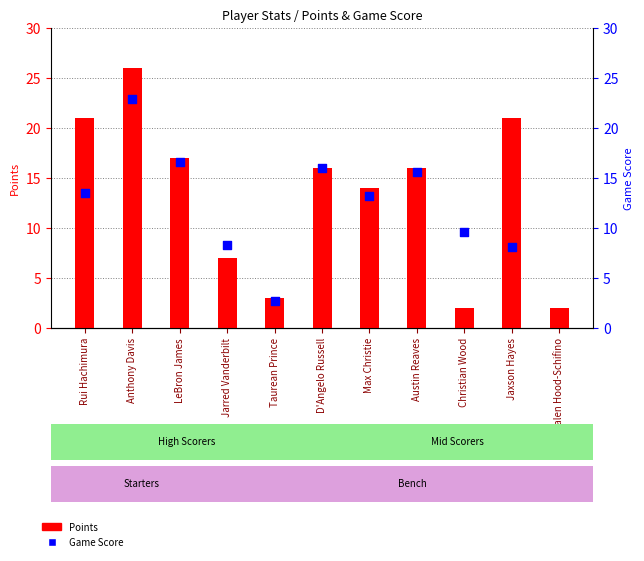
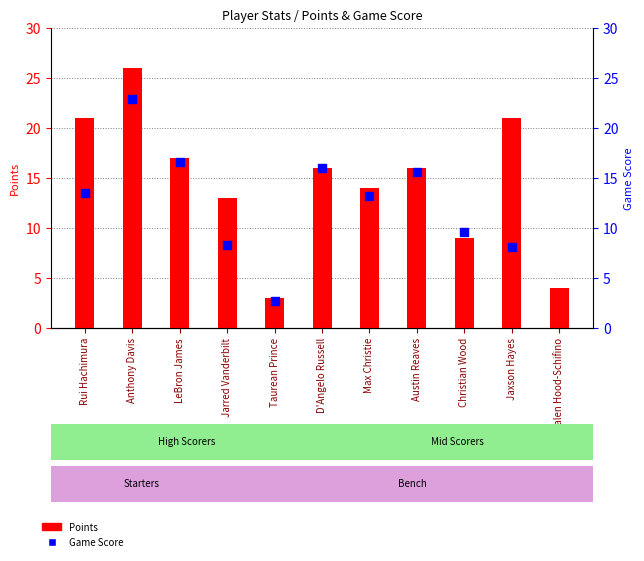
Points, Jarred Vanderbilt: 7 -> 13
Points, Christian Wood: 2 -> 9
Points, Jalen Hood-Schifino: 2 -> 4
